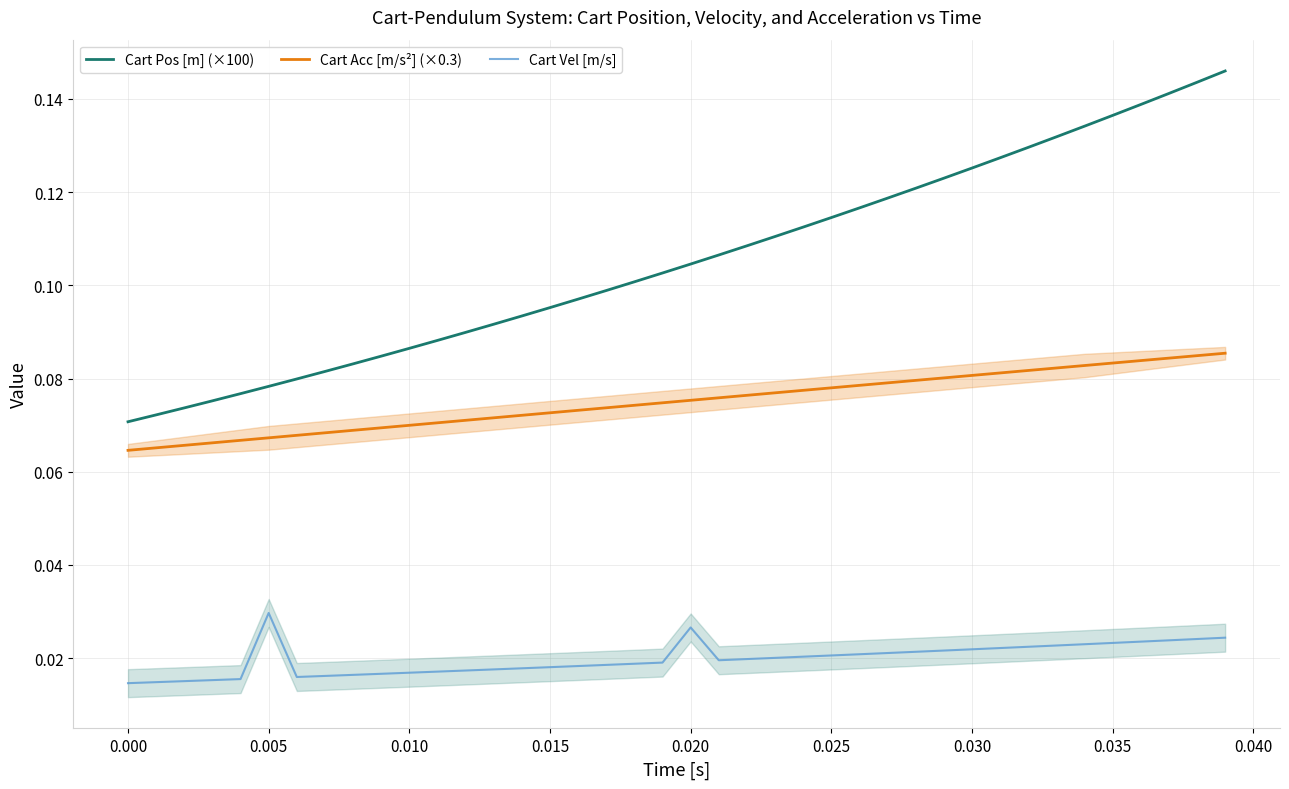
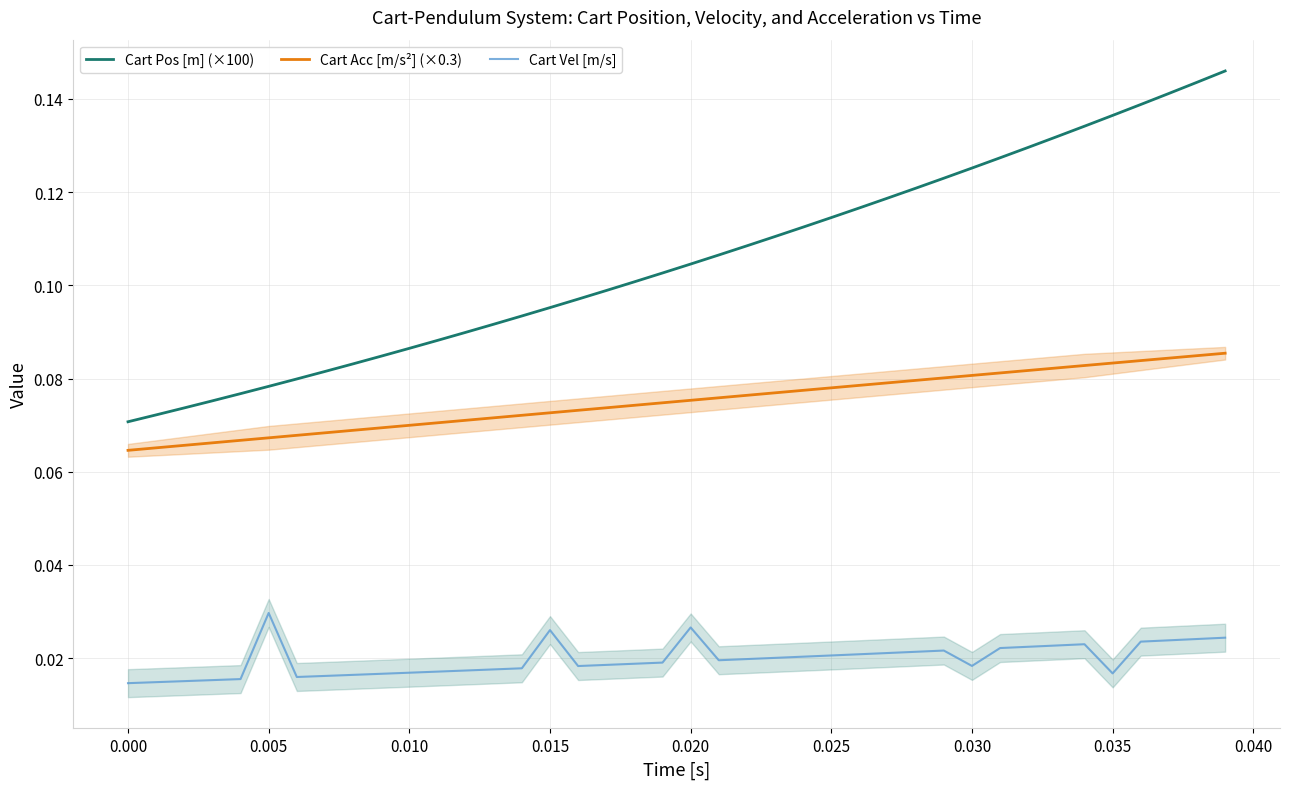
Cart Vel [m/s], 0.015: 0.018 -> 0.026
Cart Vel [m/s], 0.030: 0.022 -> 0.018
Cart Vel [m/s], 0.035: 0.023 -> 0.017
